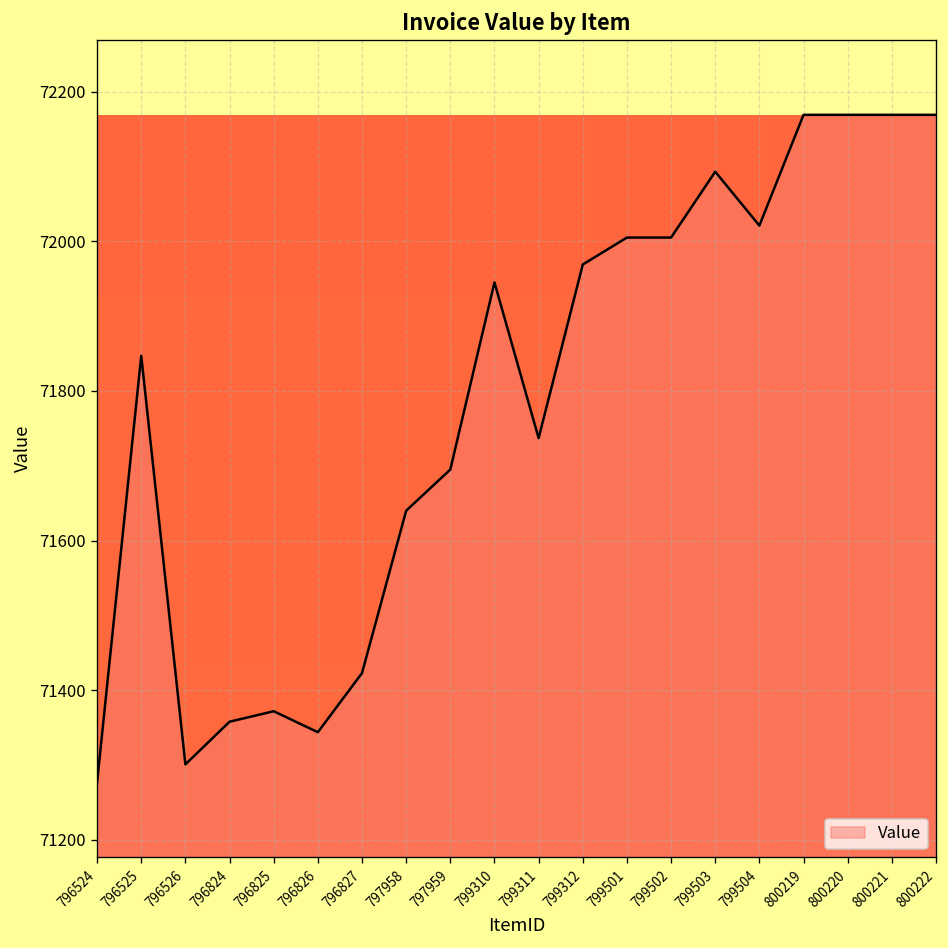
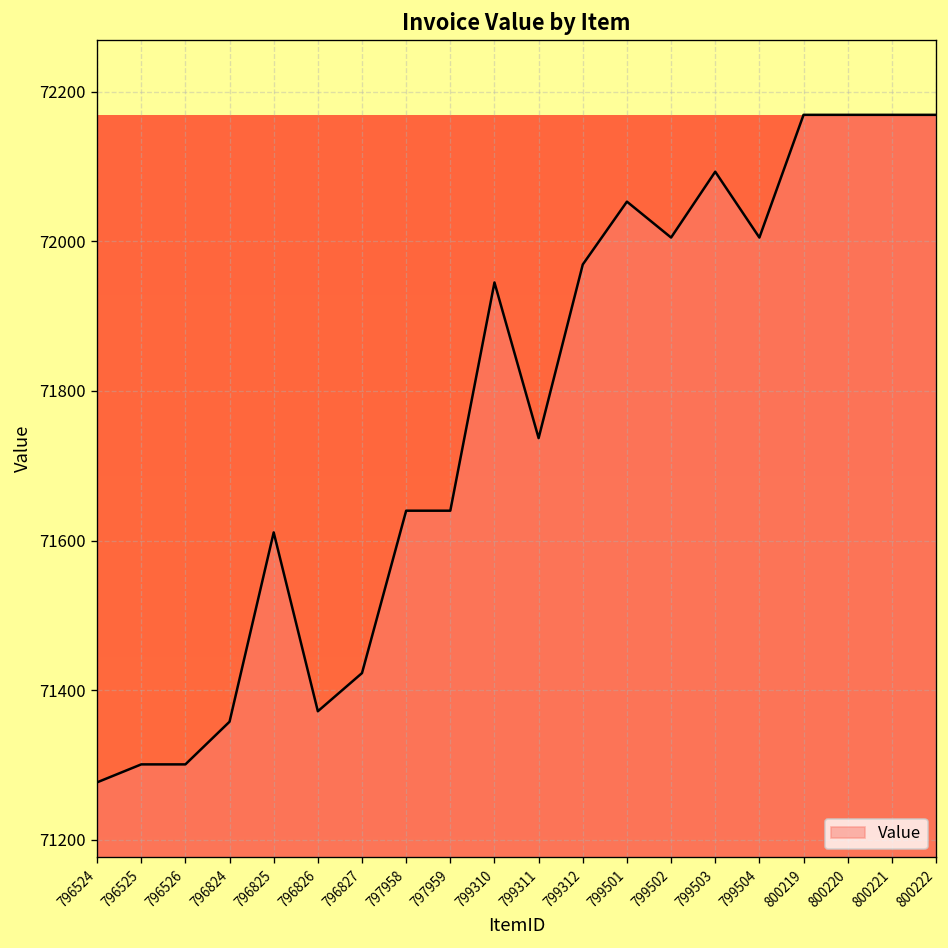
Value, 796525: 71850 -> 71300
Value, 796825: 71370 -> 71610
Value, 796826: 71340 -> 71370
Value, 797959: 71700 -> 71640
Value, 799501: 72010 -> 72050
Value, 799504: 72020 -> 72010
